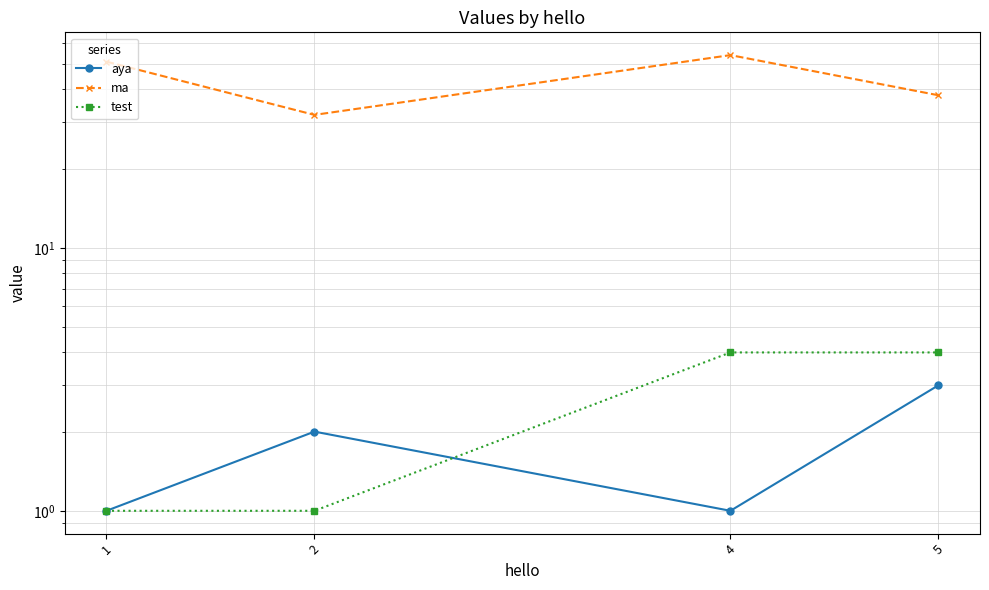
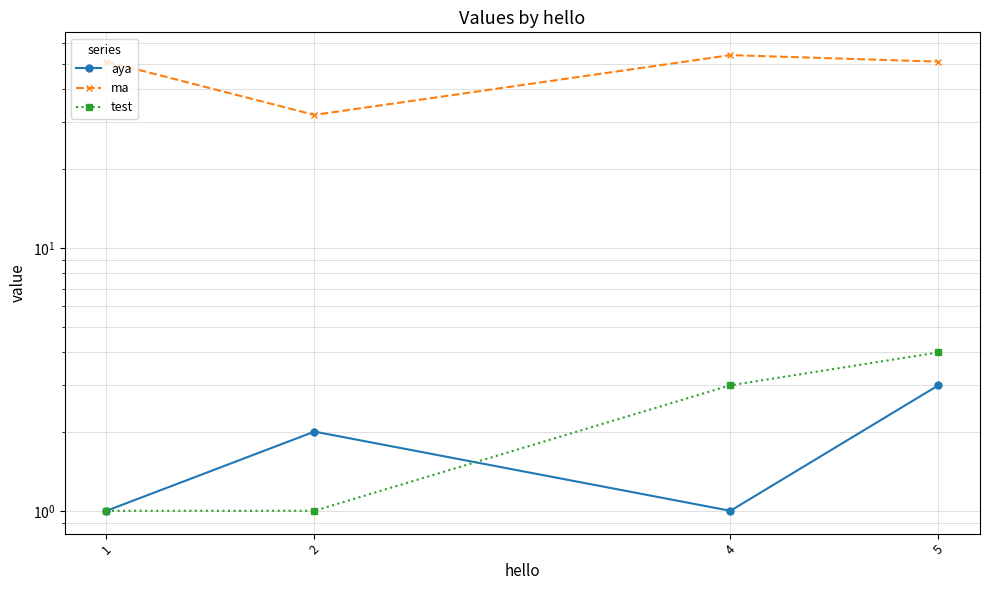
test, 4: 4 -> 3
ma, 5: 38 -> 51
